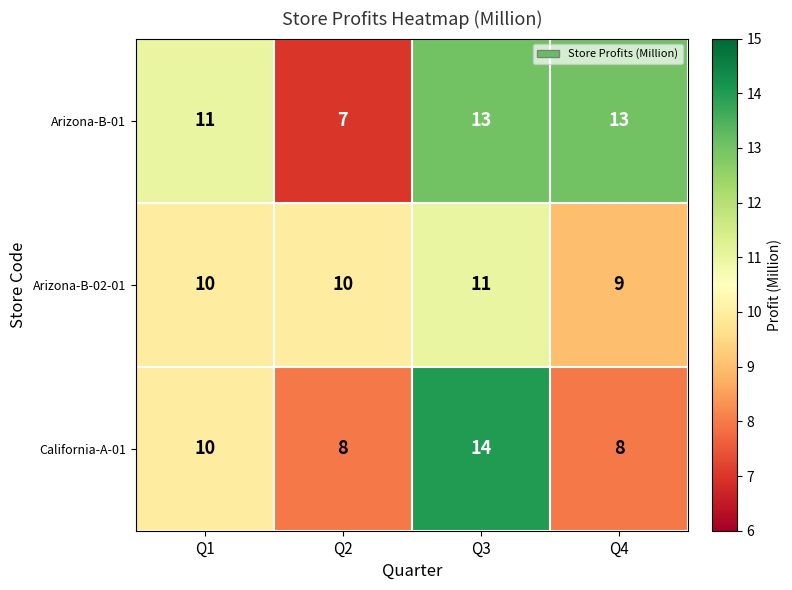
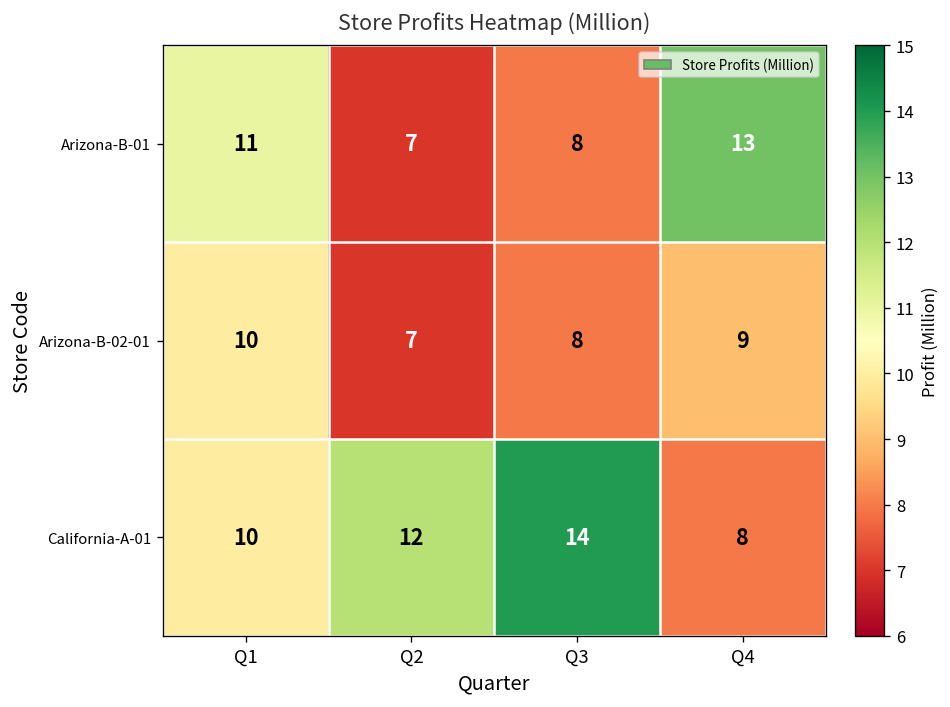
Arizona-B-01, Q3: 13 -> 8
Arizona-B-02-01, Q2: 10 -> 7
Arizona-B-02-01, Q3: 11 -> 8
California-A-01, Q2: 8 -> 12
